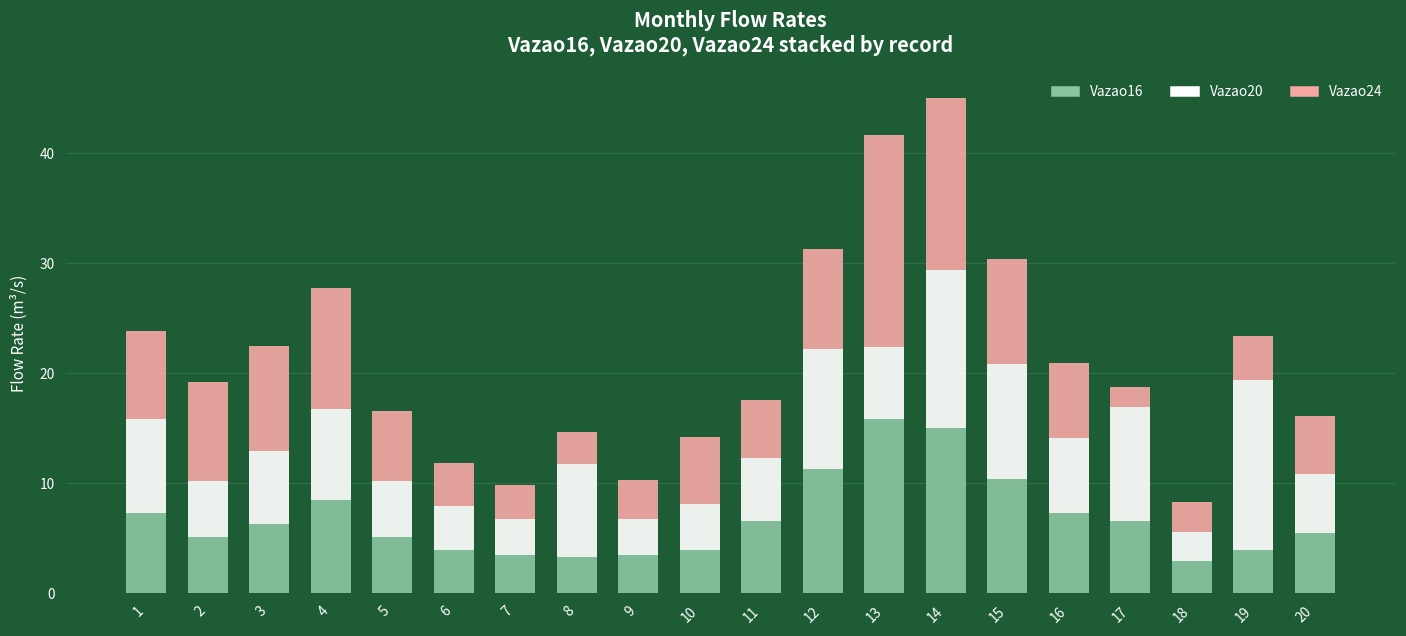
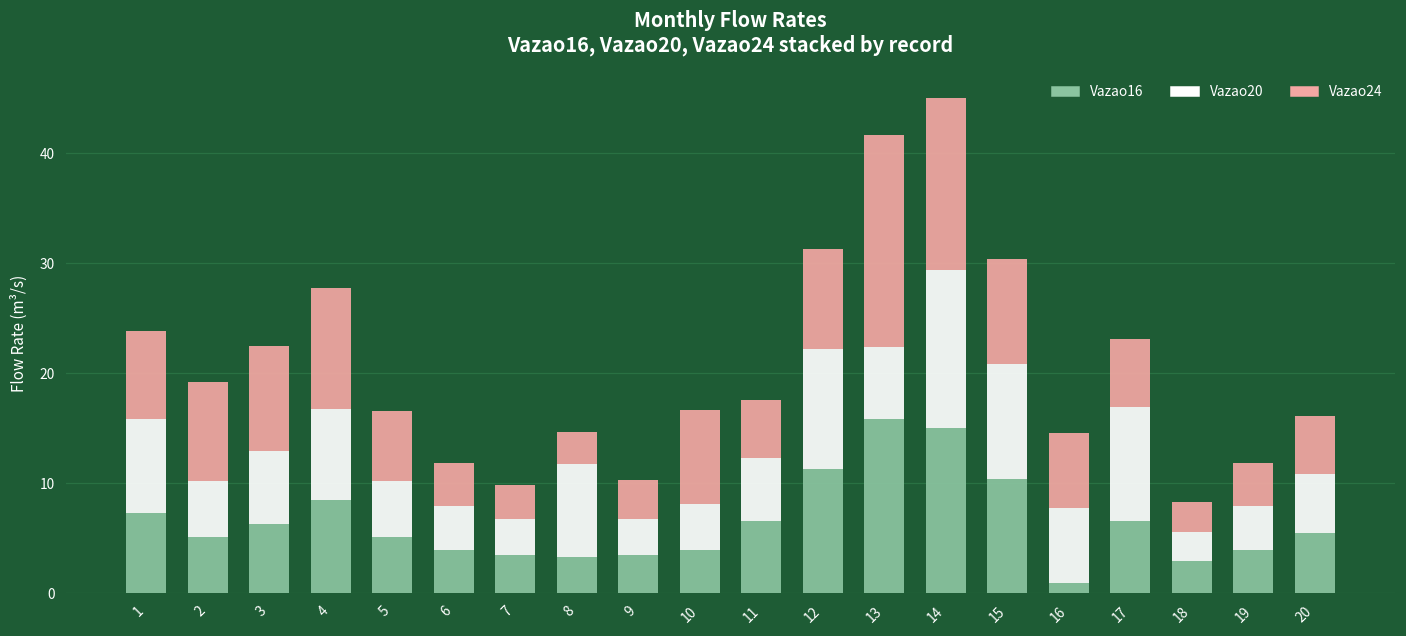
Vazao24, 10: 6 -> 9
Vazao16, 16: 7 -> 1
Vazao24, 17: 2 -> 6
Vazao20, 19: 15 -> 4
